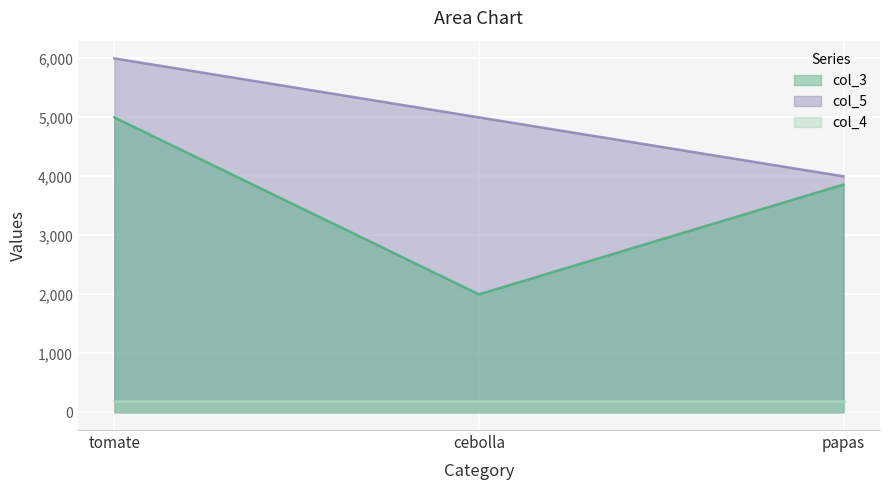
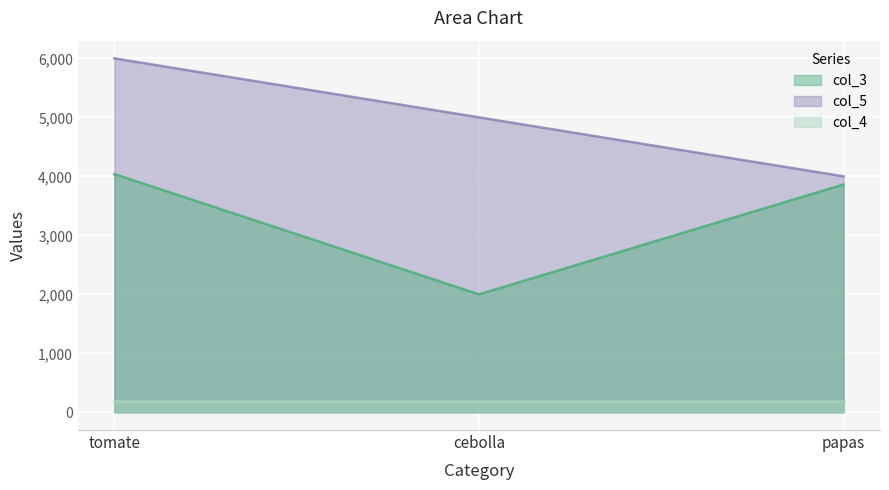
col_3, tomate: 5,000 -> 4,000
